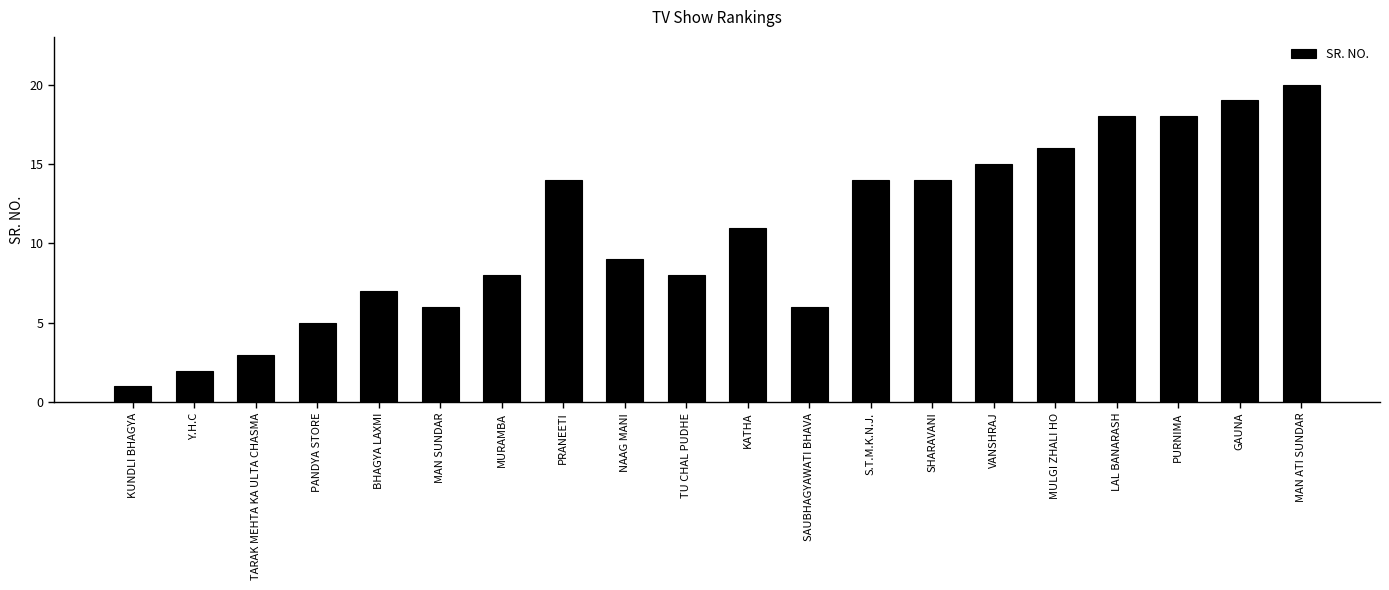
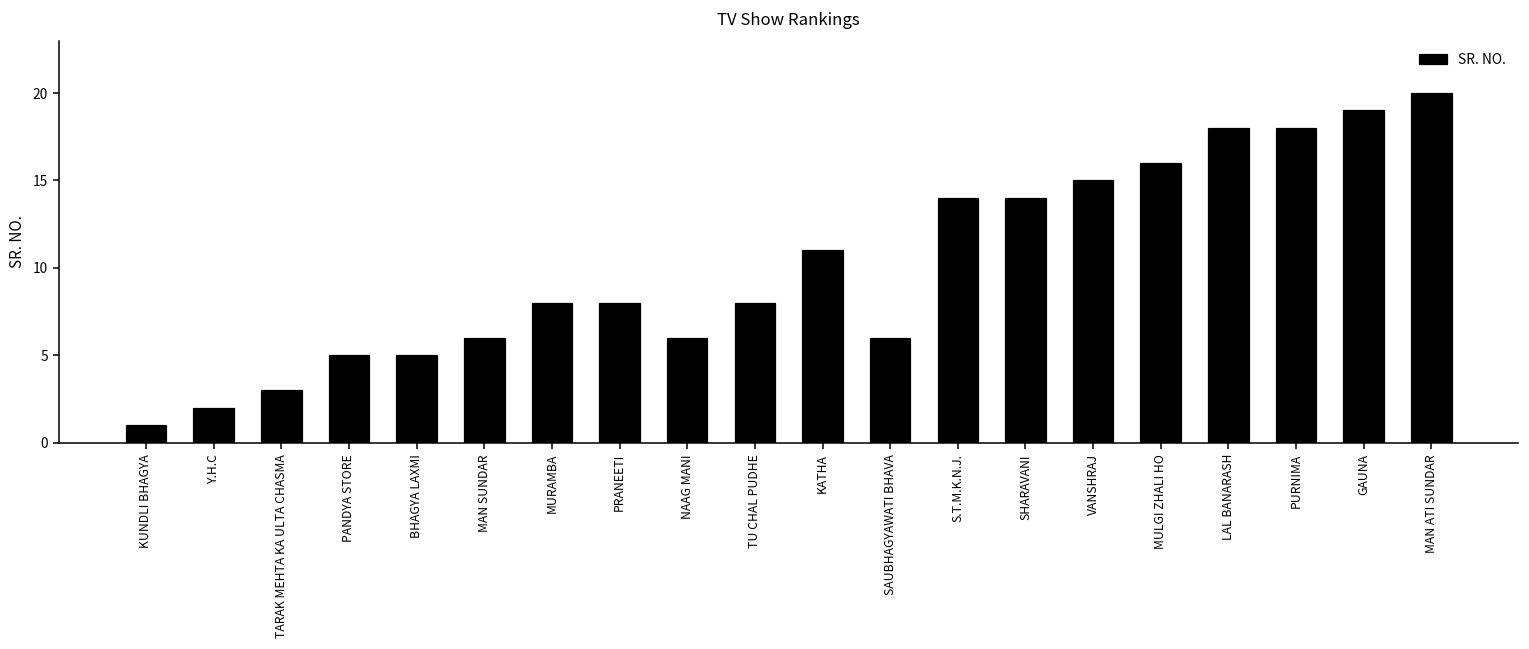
BHAGYA LAXMI: 7 -> 5
PRANEETI: 14 -> 8
NAAG MANI: 9 -> 6
